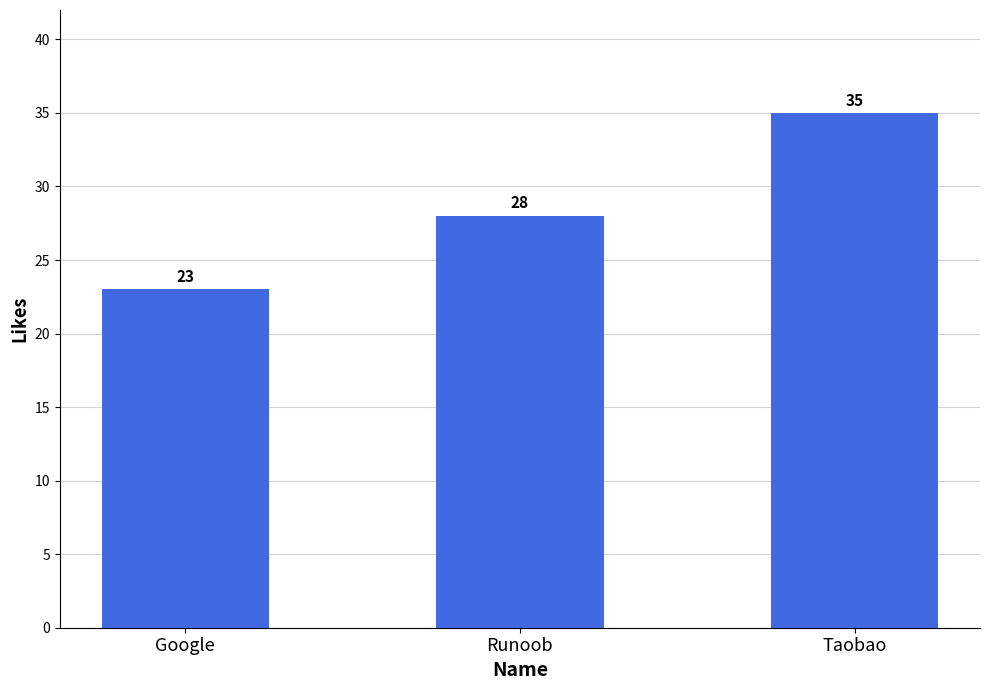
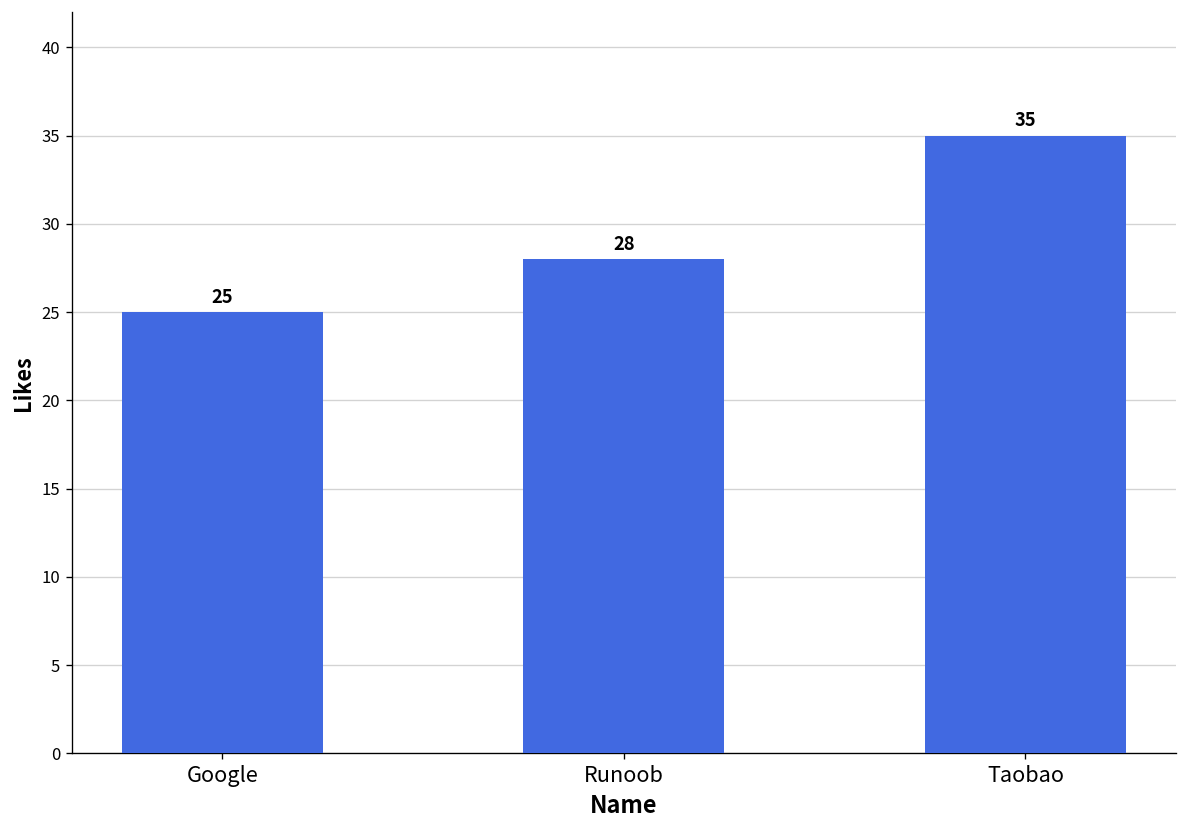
Google: 23 -> 25
